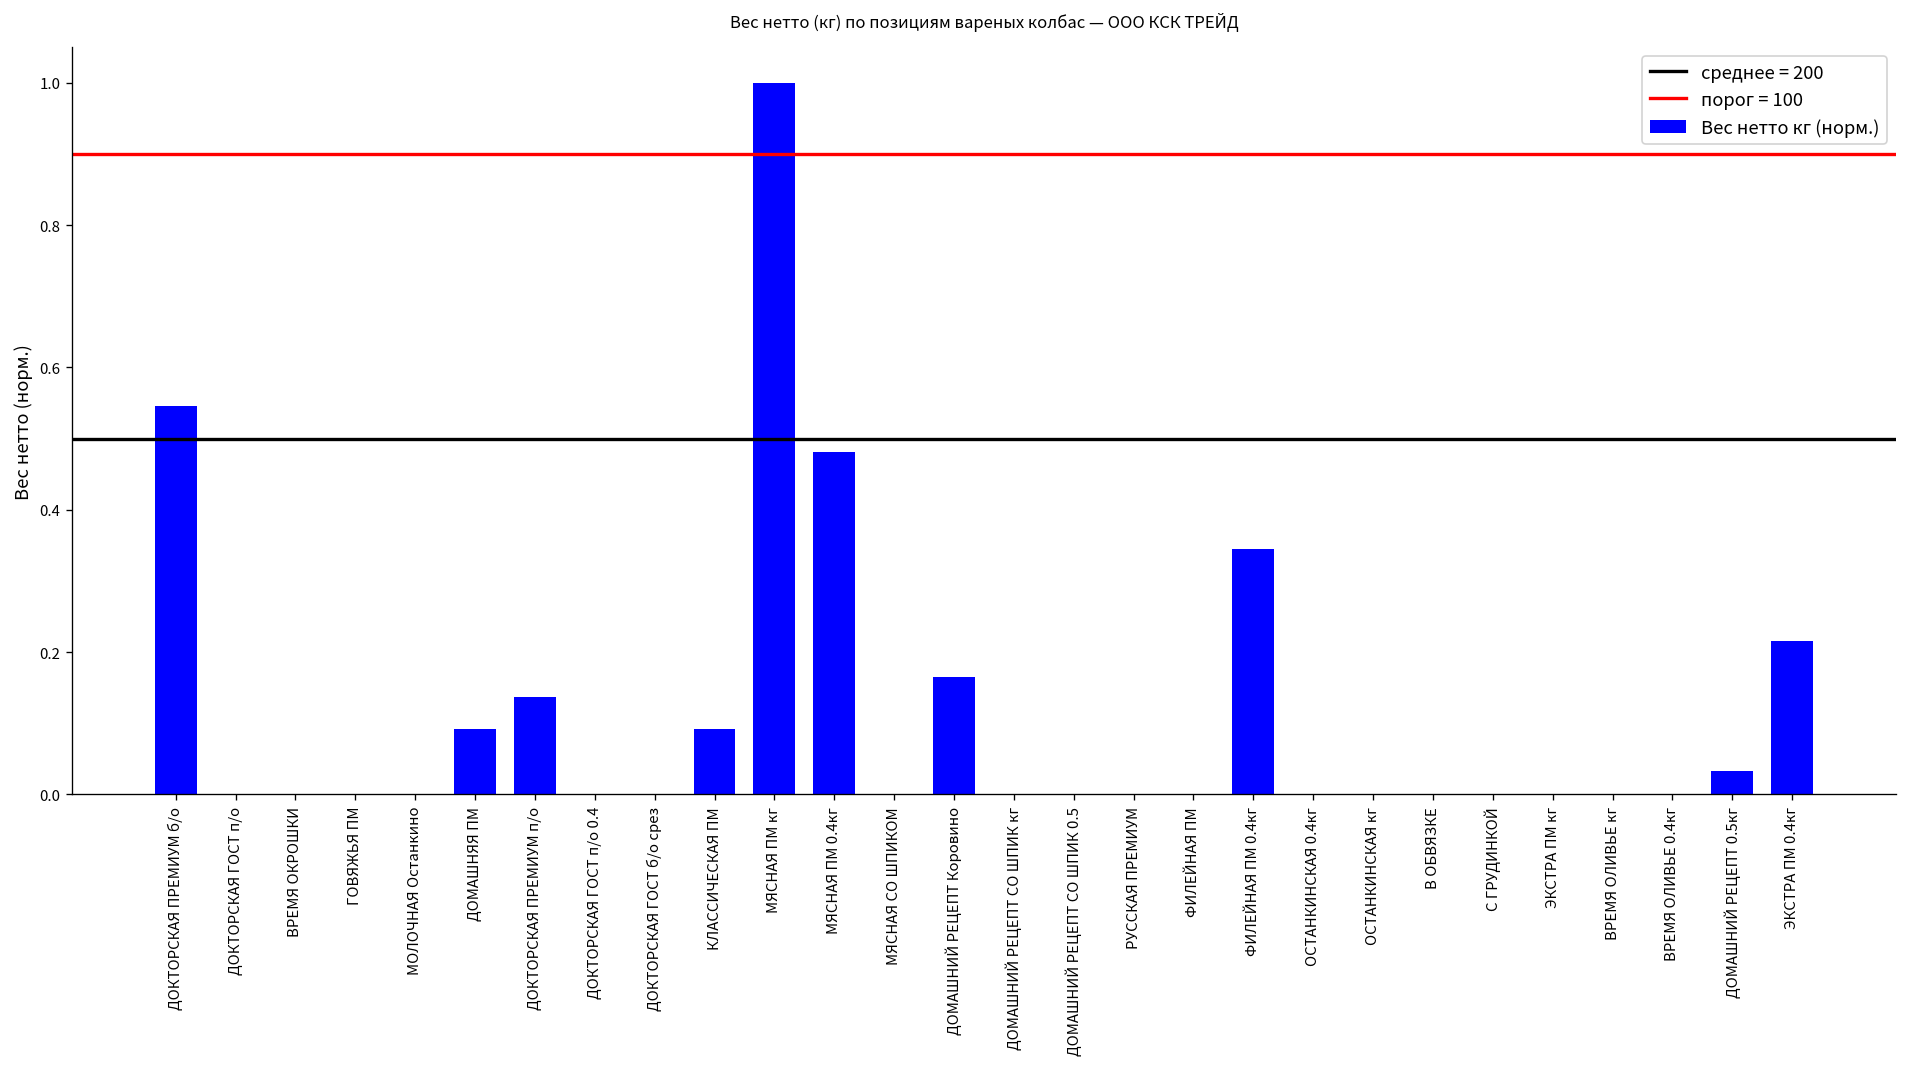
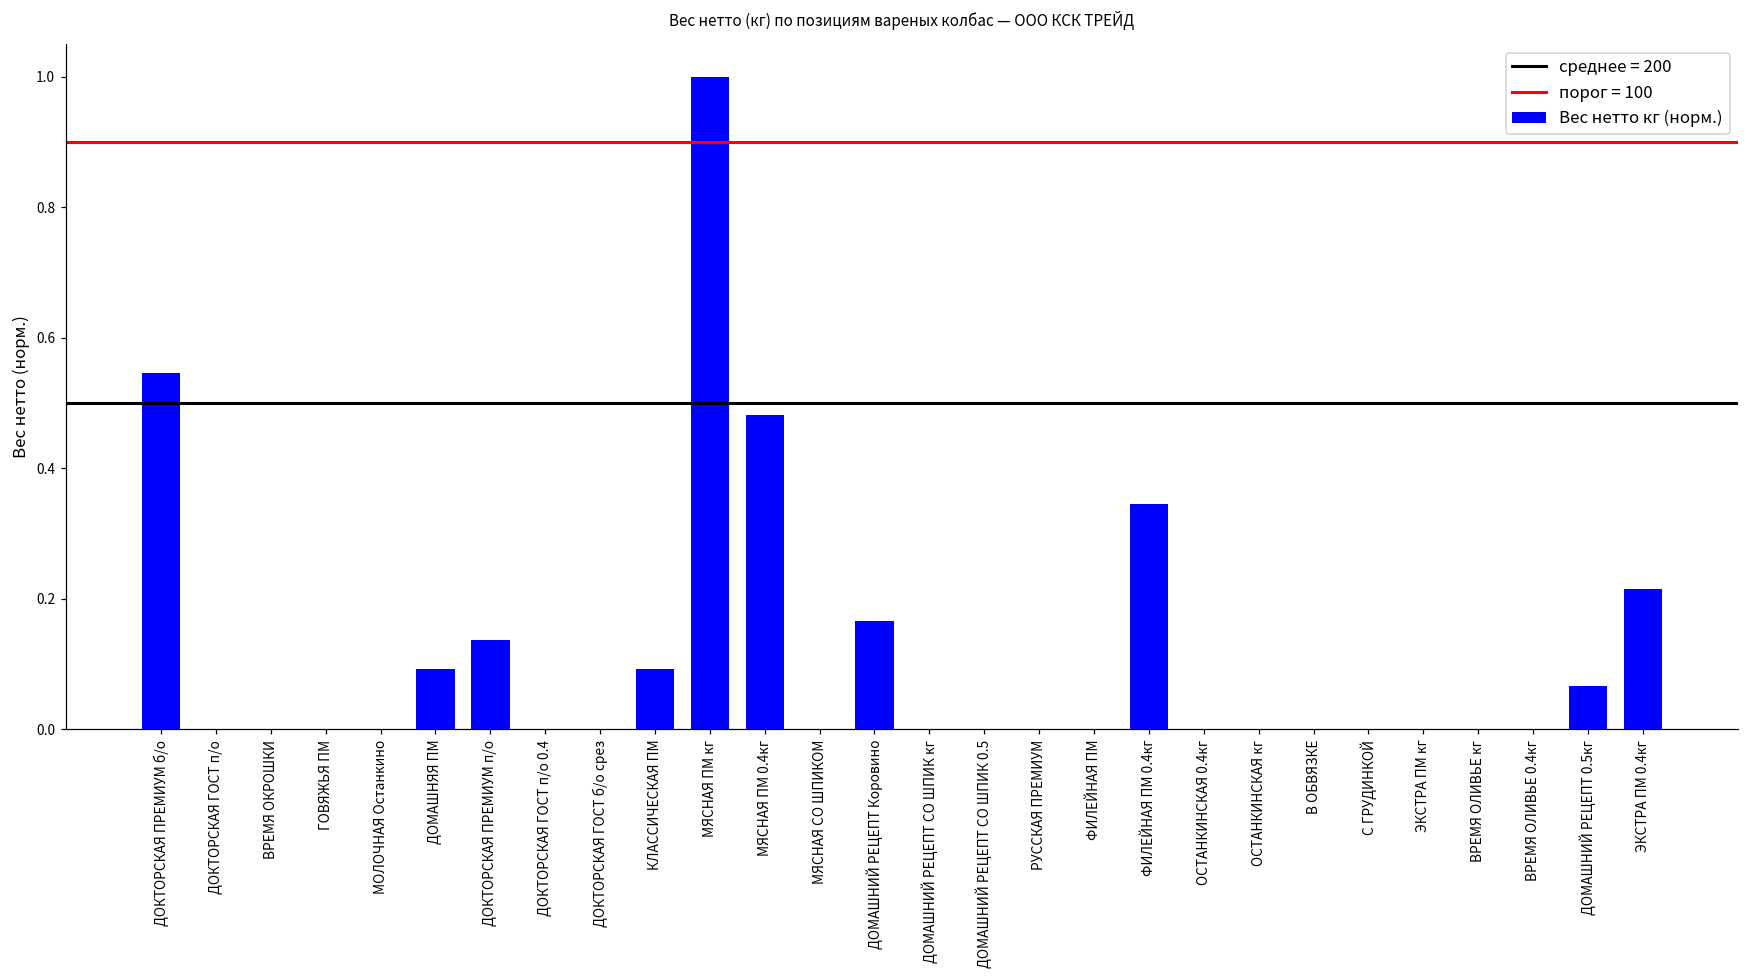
ДОМАШНИЙ РЕЦЕПТ 0.5кг: 0.03 -> 0.07
